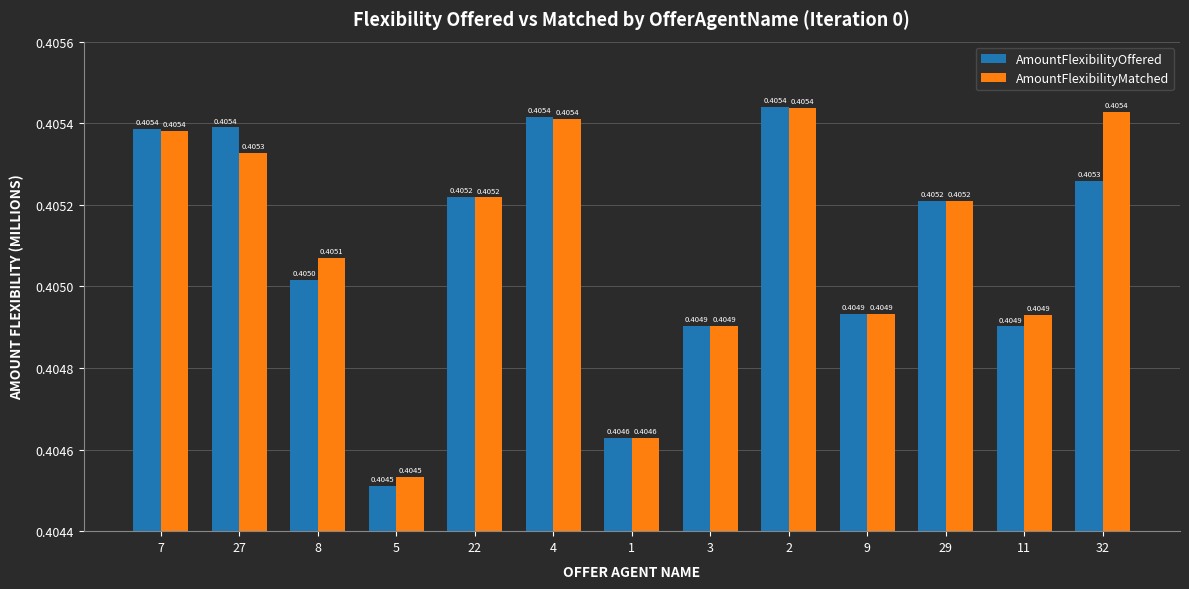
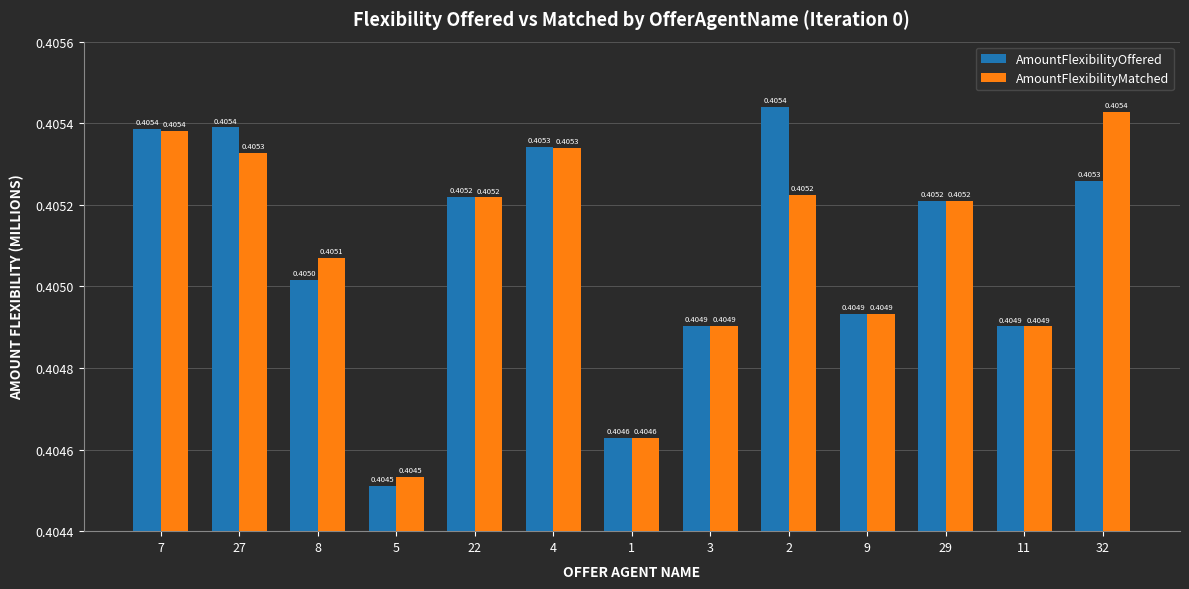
AmountFlexibilityOffered, 4: 0.4054 -> 0.4053
AmountFlexibilityMatched, 4: 0.4054 -> 0.4053
AmountFlexibilityMatched, 2: 0.4054 -> 0.4052
AmountFlexibilityMatched, 11: 0.40493 -> 0.40490
